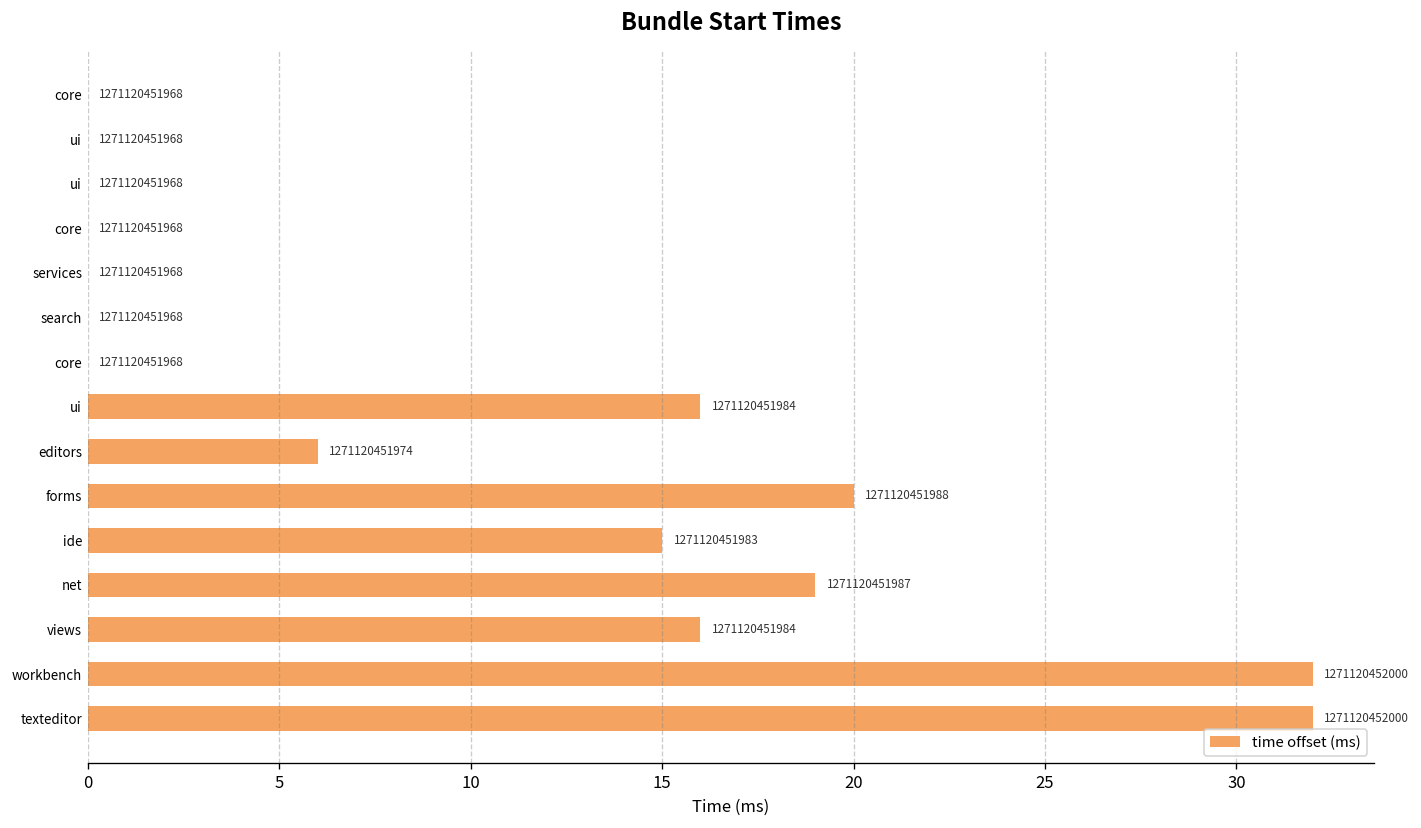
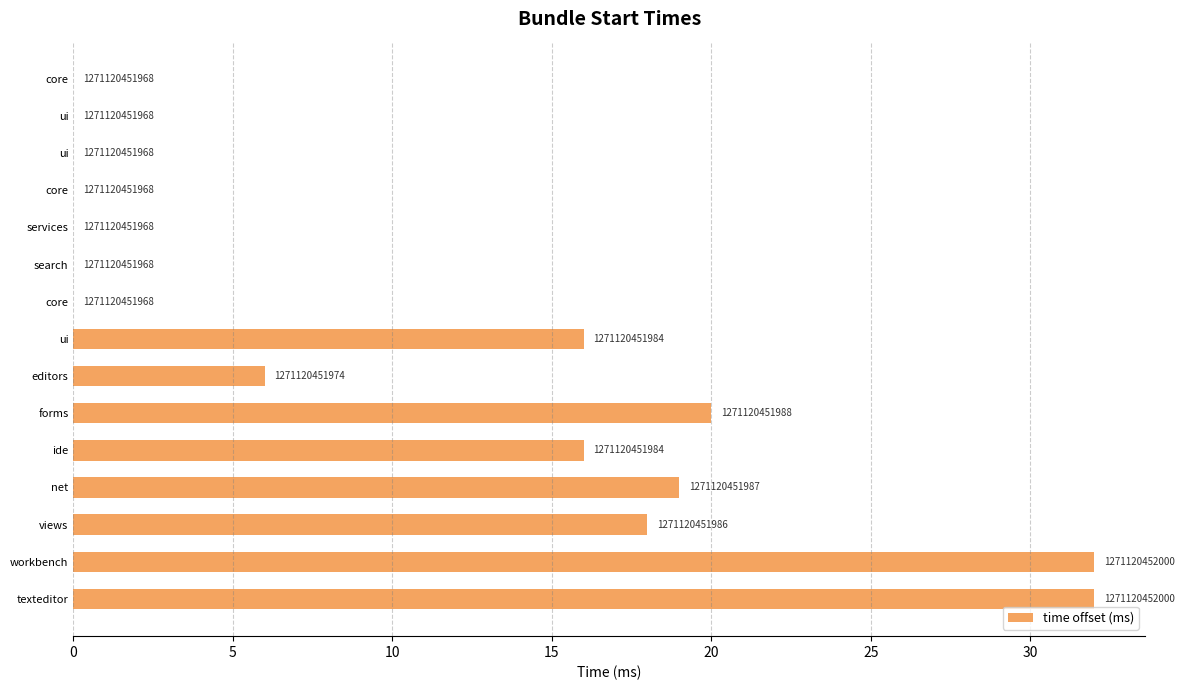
ide: 1271120451983 -> 1271120451984
views: 1271120451984 -> 1271120451986
